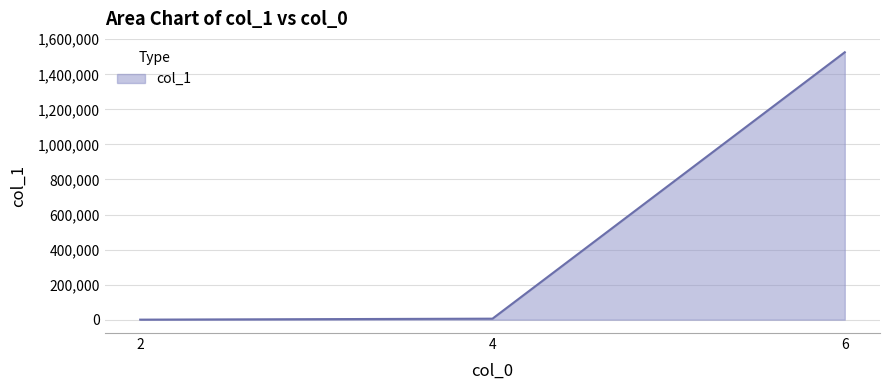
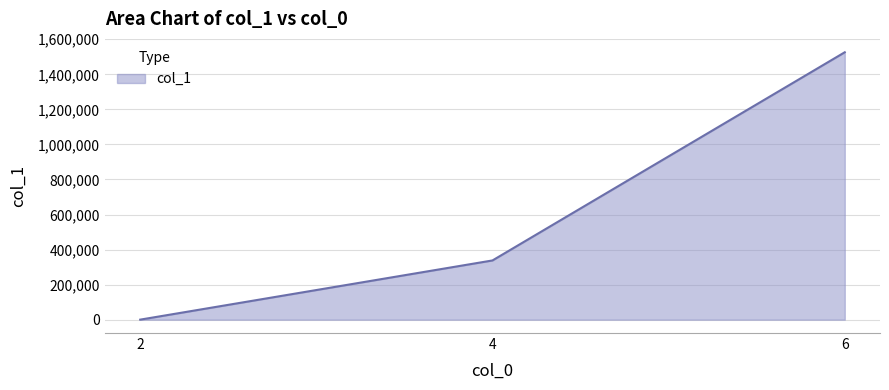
4: 10,000 -> 340,000
